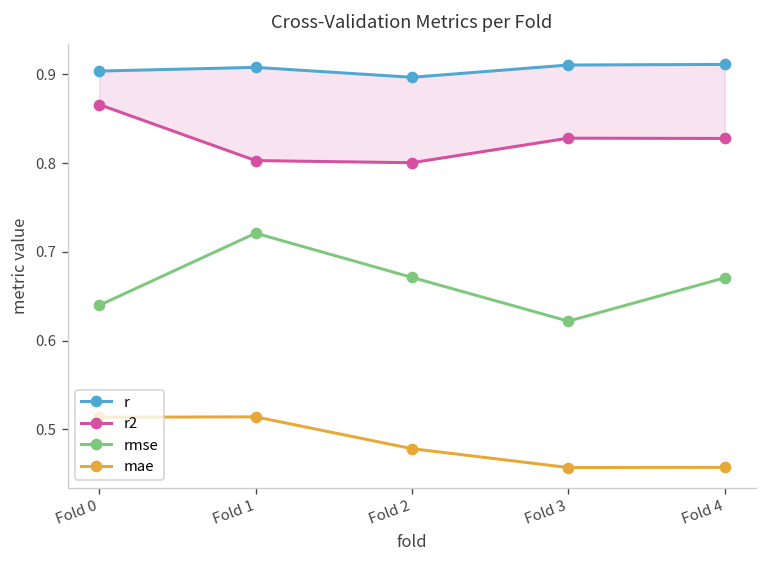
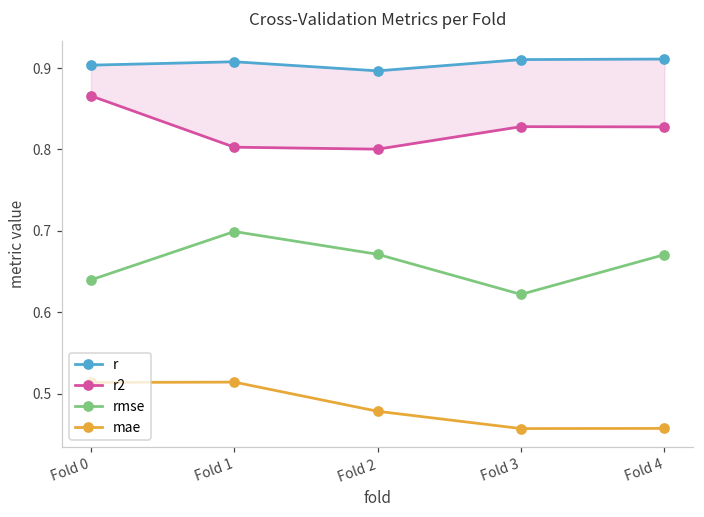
rmse, Fold 1: 0.72 -> 0.70
